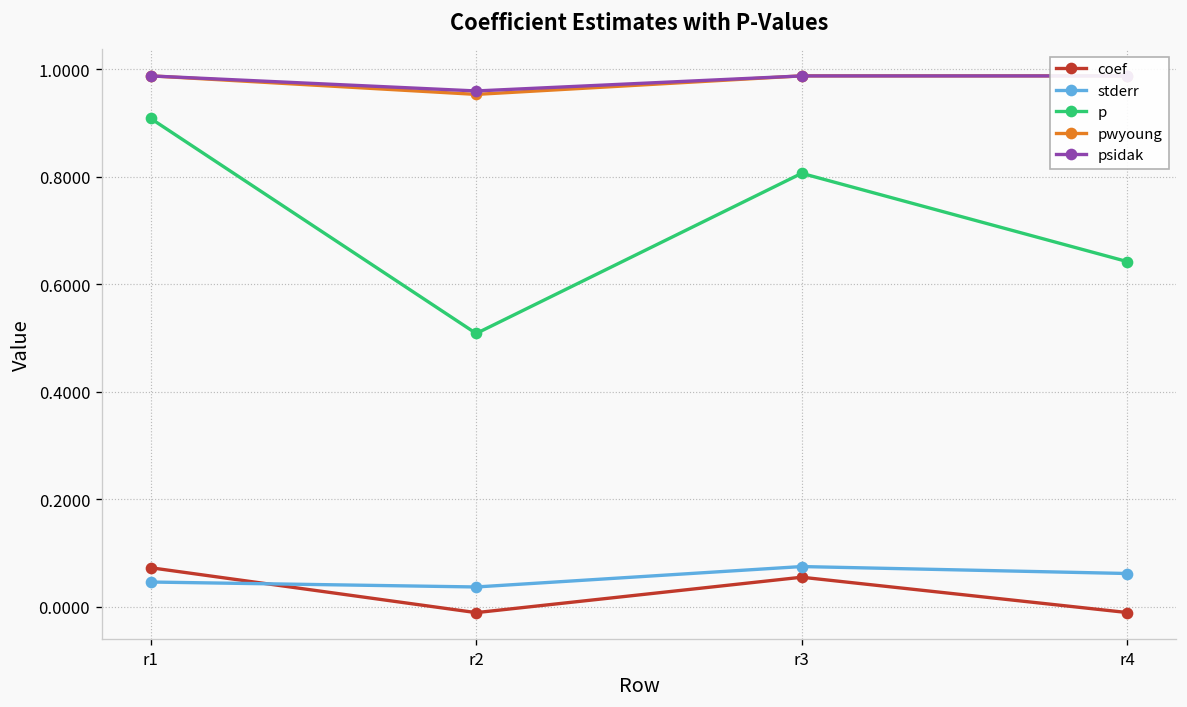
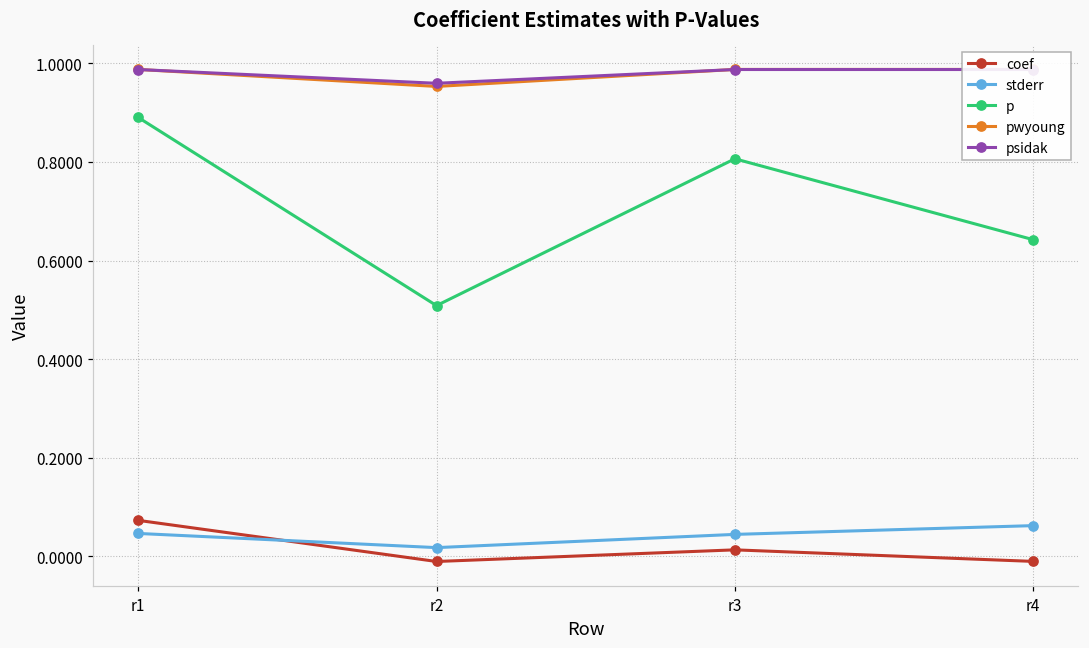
p, r1: 0.91 -> 0.89
stderr, r2: 0.04 -> 0.02
coef, r3: 0.06 -> 0.01
stderr, r3: 0.08 -> 0.04
